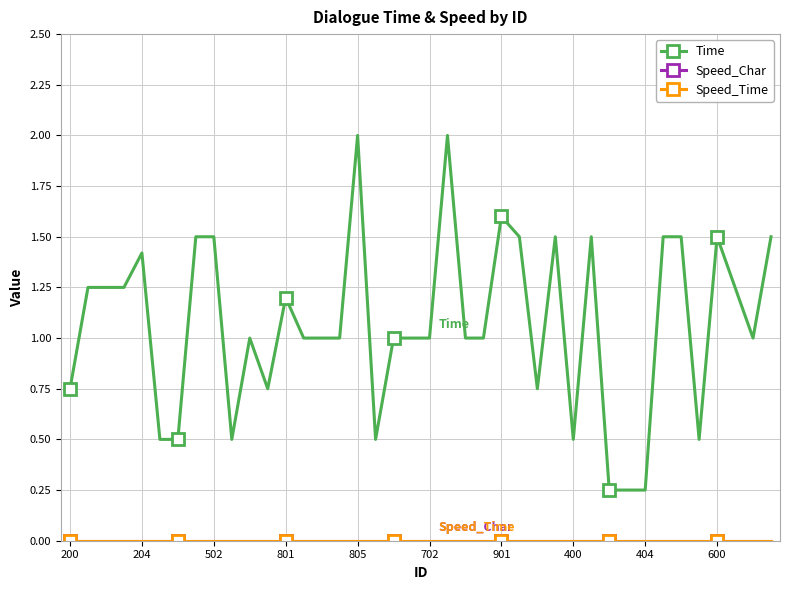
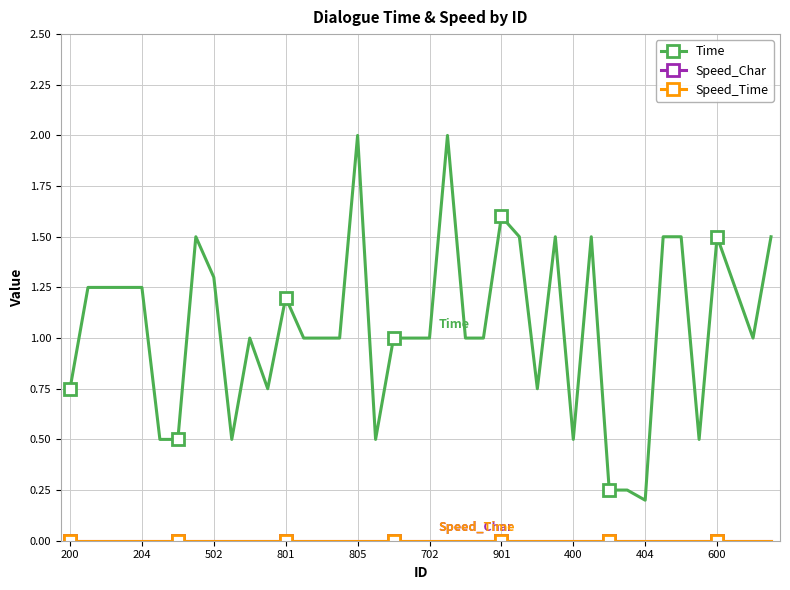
Time, 204: 1.42 -> 1.25
Time, 502: 1.5 -> 1.3
Time, 404: 0.25 -> 0.20
